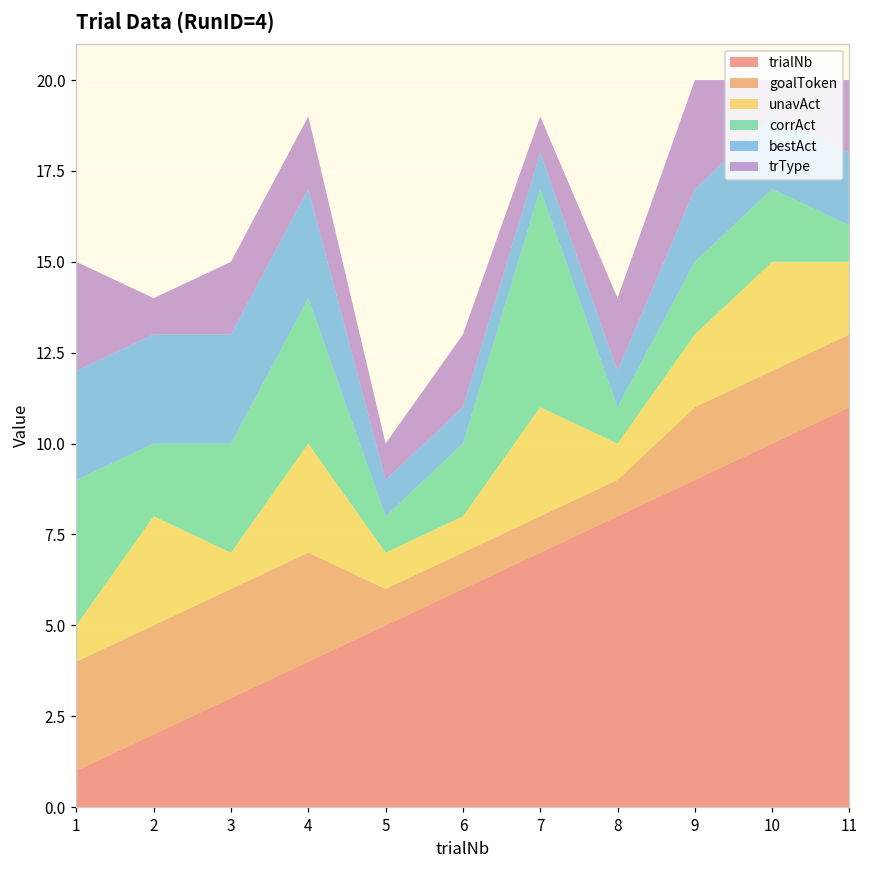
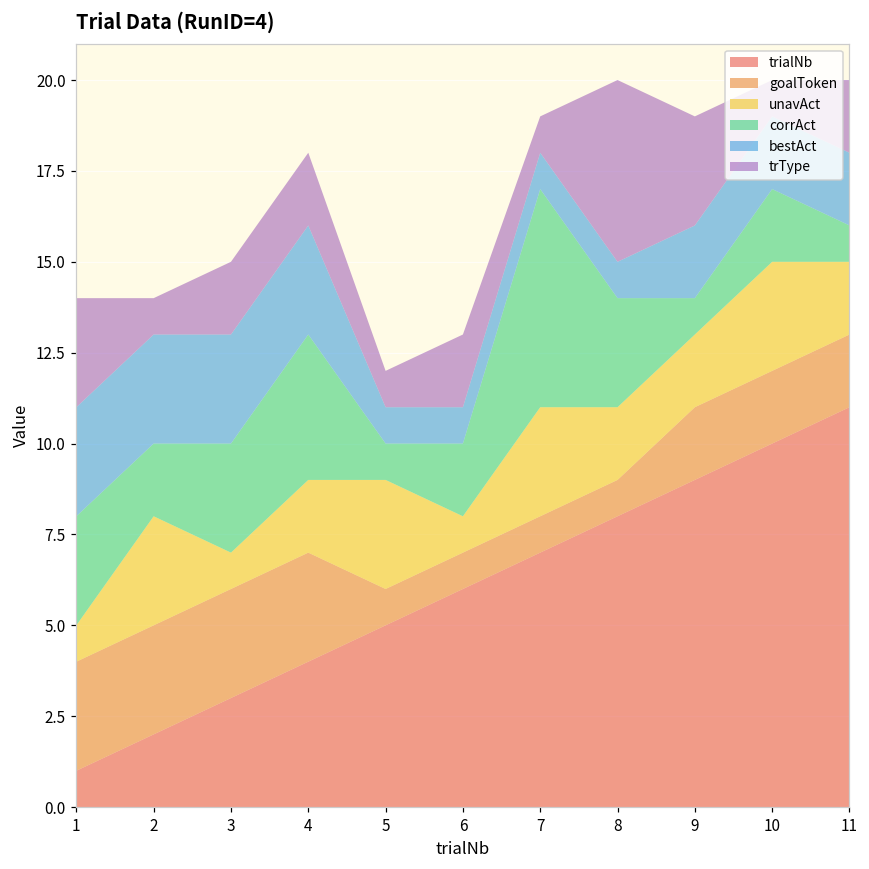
corrAct, 1: 4 -> 3
unavAct, 4: 3 -> 2
unavAct, 5: 1 -> 3
unavAct, 8: 1 -> 2
corrAct, 8: 1 -> 3
trType, 8: 2 -> 5
corrAct, 9: 2 -> 1
